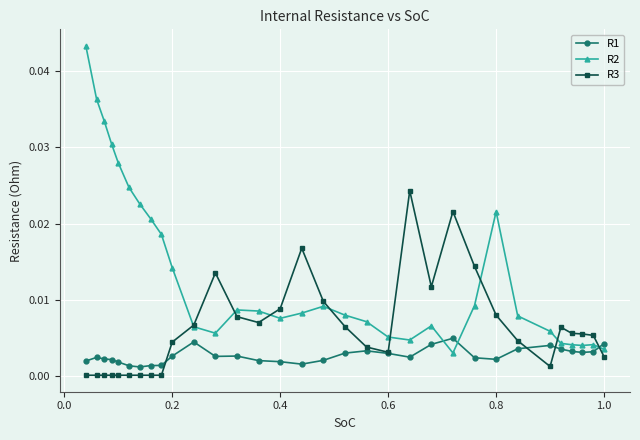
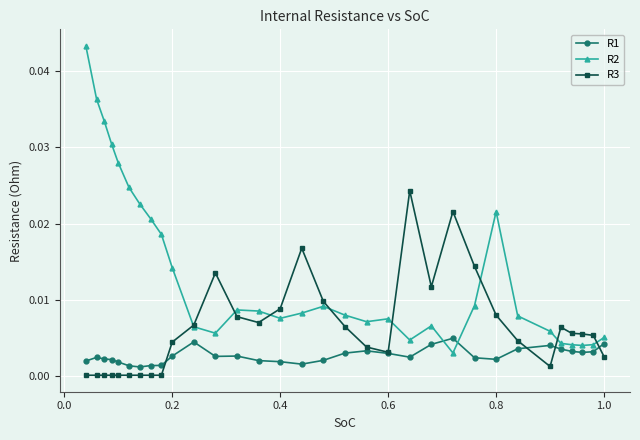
R2, 0.6: 0.005 -> 0.008
R2, 1.0: 0.004 -> 0.005
